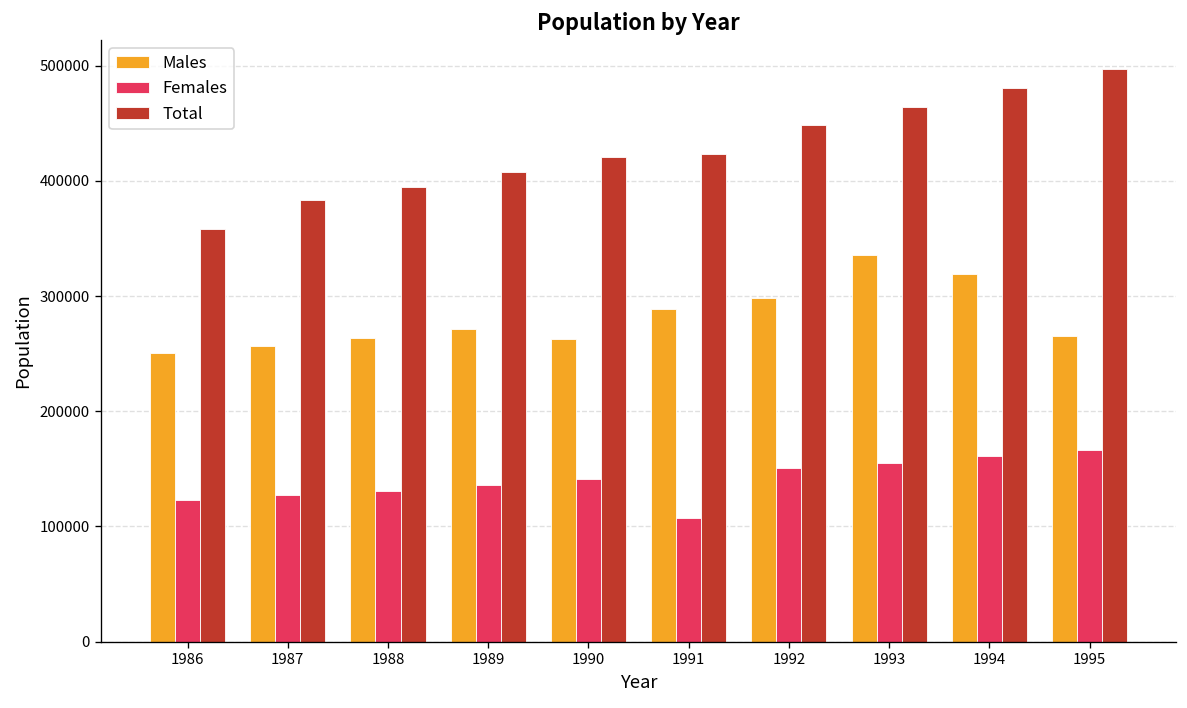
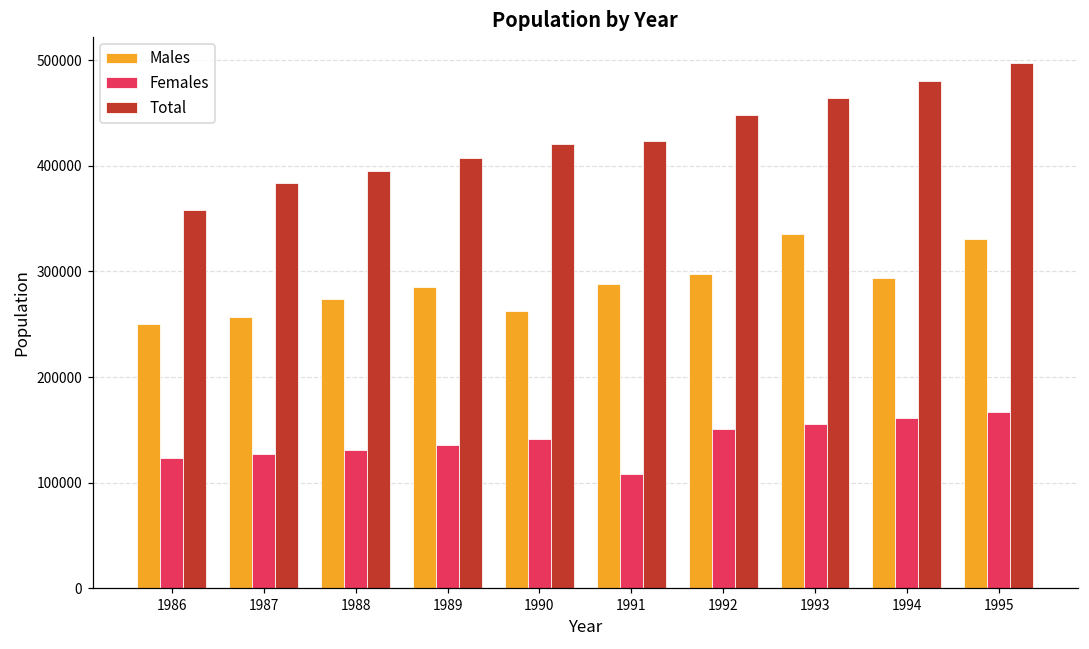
Males, 1988: 260000 -> 270000
Males, 1989: 270000 -> 290000
Males, 1994: 320000 -> 290000
Males, 1995: 270000 -> 330000
